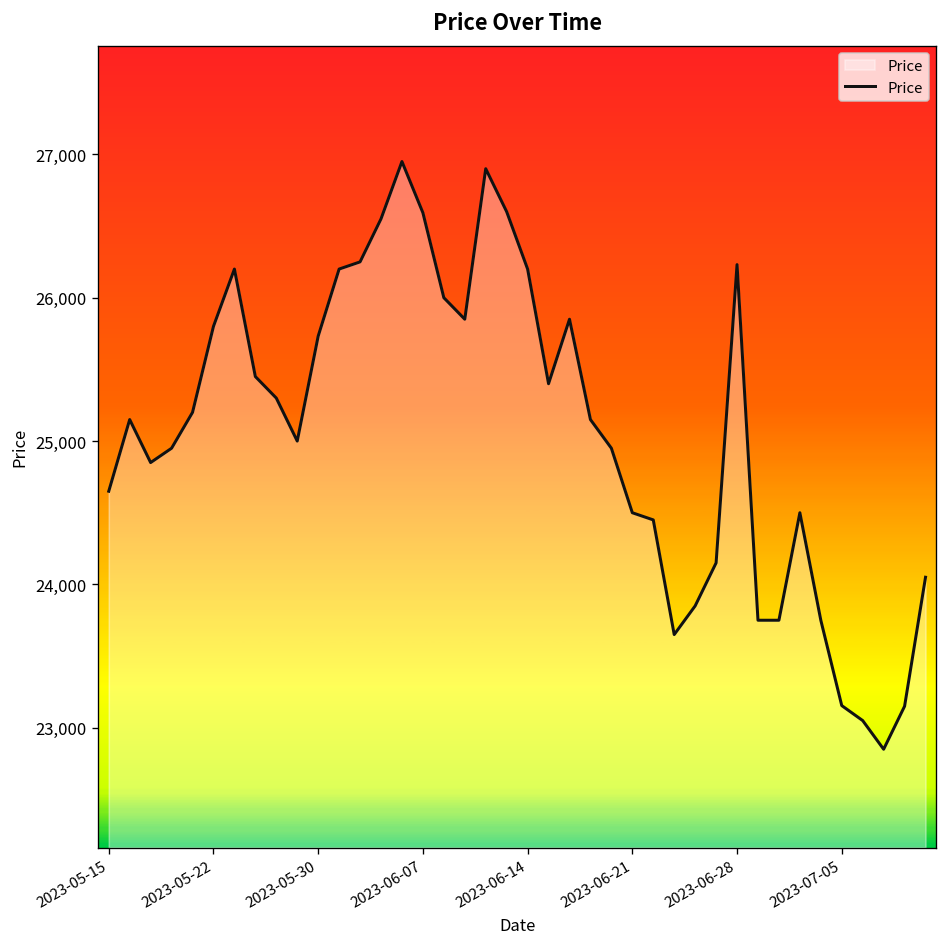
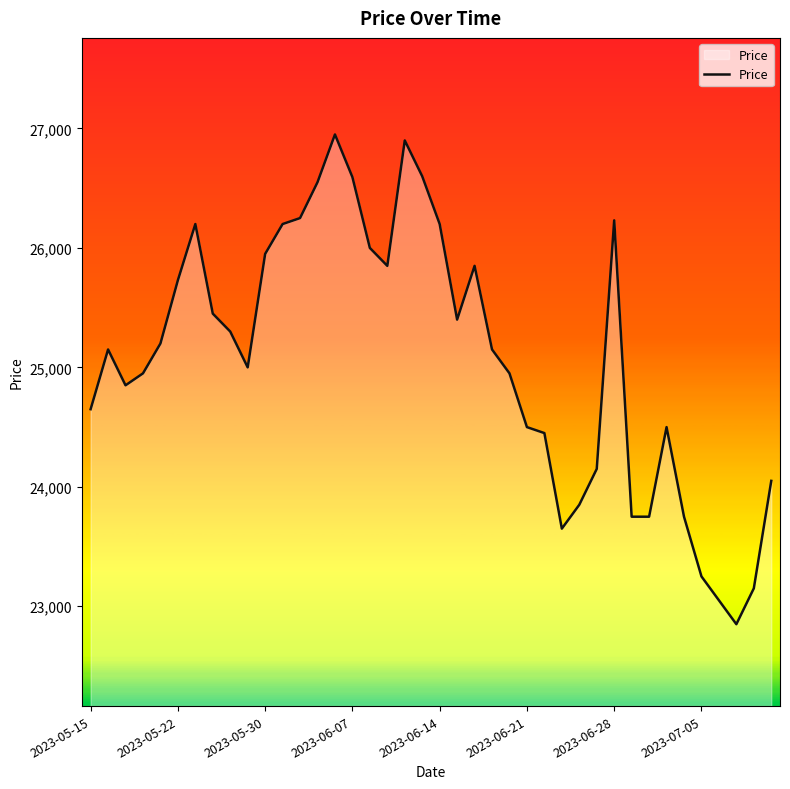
2023-05-22: 25,800 -> 25,730
2023-05-30: 25,730 -> 25,950
2023-07-05: 23,150 -> 23,250
